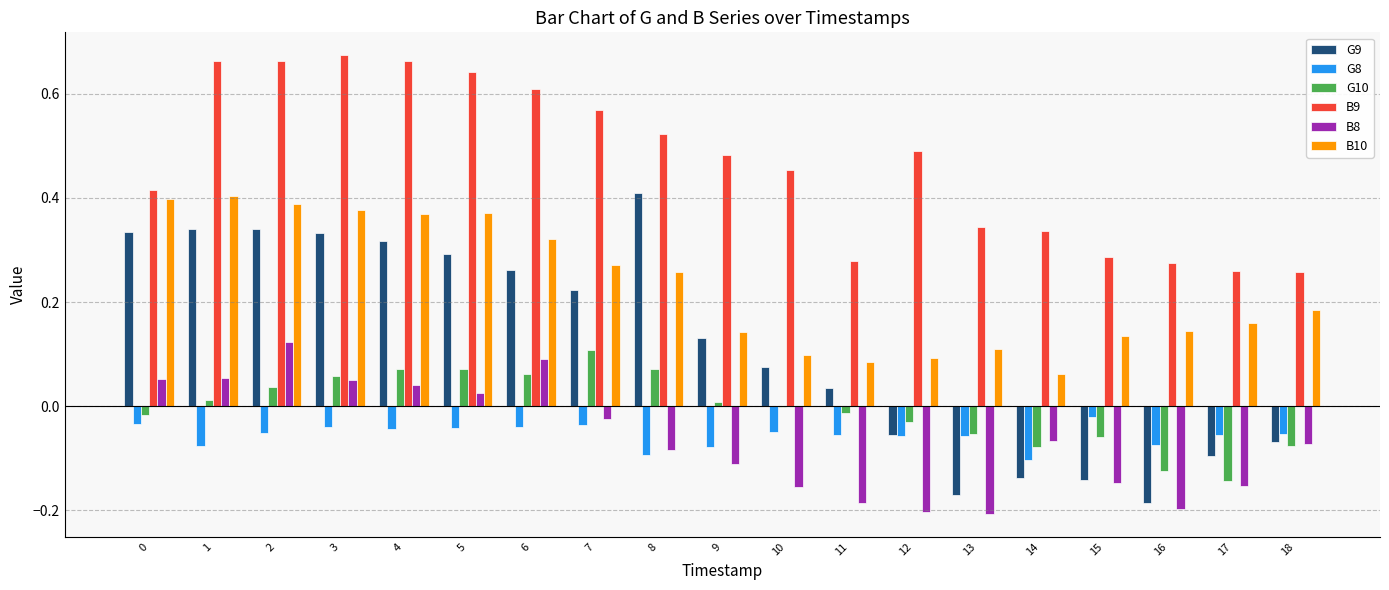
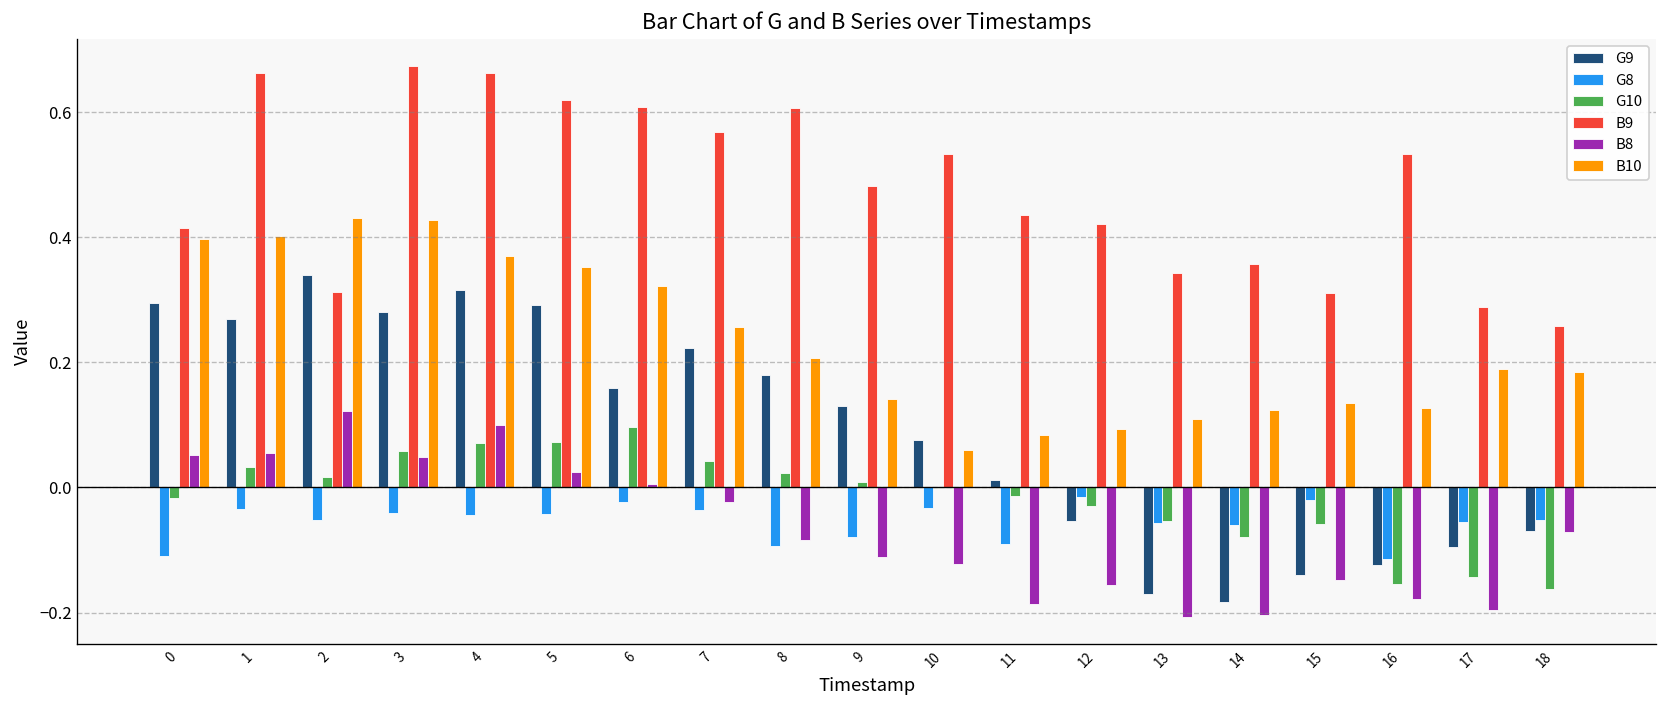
G9, 0: 0.33 -> 0.29
G8, 0: -0.03 -> -0.11
G9, 1: 0.34 -> 0.27
G8, 1: -0.08 -> -0.03
G10, 1: 0.01 -> 0.03
G10, 2: 0.04 -> 0.02
B9, 2: 0.66 -> 0.31
B10, 2: 0.39 -> 0.43
G9, 3: 0.33 -> 0.28
B10, 3: 0.38 -> 0.43
B8, 4: 0.04 -> 0.10
B9, 5: 0.64 -> 0.62
B10, 5: 0.37 -> 0.35
G9, 6: 0.26 -> 0.16
G8, 6: -0.04 -> -0.02
G10, 6: 0.06 -> 0.10
B8, 6: 0.09 -> 0.01
G10, 7: 0.11 -> 0.04
B10, 7: 0.27 -> 0.26
G9, 8: 0.41 -> 0.18
G10, 8: 0.07 -> 0.02
B9, 8: 0.52 -> 0.61
B10, 8: 0.26 -> 0.21
G8, 10: -0.05 -> -0.03
B9, 10: 0.45 -> 0.53
B8, 10: -0.16 -> -0.12
B10, 10: 0.10 -> 0.06
G9, 11: 0.04 -> 0.01
G8, 11: -0.06 -> -0.09
B9, 11: 0.28 -> 0.44
G8, 12: -0.06 -> -0.02
B9, 12: 0.49 -> 0.42
B8, 12: -0.20 -> -0.16
G9, 14: -0.14 -> -0.18
G8, 14: -0.10 -> -0.06
B9, 14: 0.34 -> 0.36
B8, 14: -0.07 -> -0.20
B10, 14: 0.06 -> 0.12
B9, 15: 0.29 -> 0.31
G9, 16: -0.19 -> -0.12
G8, 16: -0.08 -> -0.11
G10, 16: -0.12 -> -0.15
B9, 16: 0.27 -> 0.53
B8, 16: -0.20 -> -0.18
B10, 16: 0.14 -> 0.13
B9, 17: 0.26 -> 0.29
B8, 17: -0.15 -> -0.20
B10, 17: 0.16 -> 0.19
G10, 18: -0.08 -> -0.16
